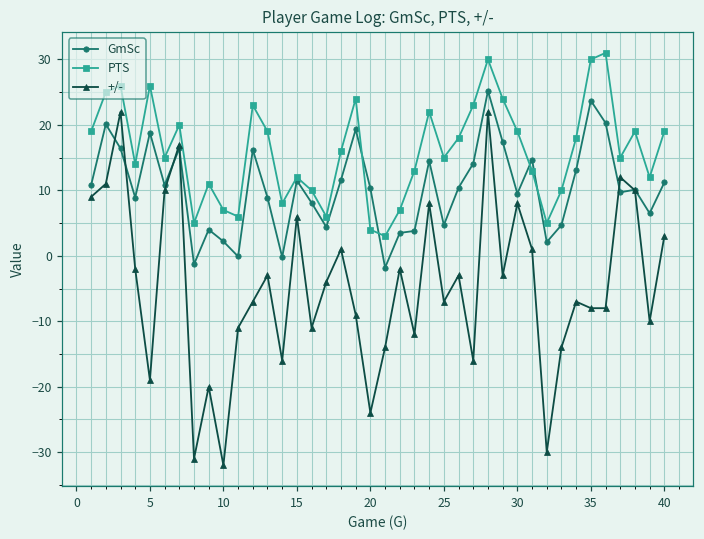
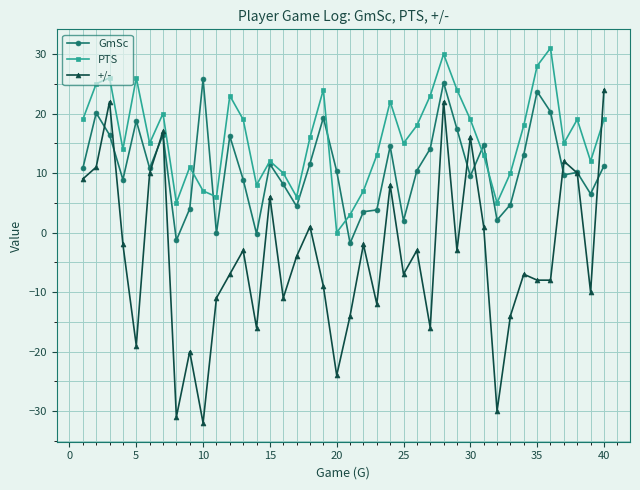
GmSc, 10: 2 -> 26
PTS, 20: 4 -> 0
GmSc, 25: 5 -> 2
+/-, 30: 8 -> 16
PTS, 35: 30 -> 28
+/-, 40: 3 -> 24
